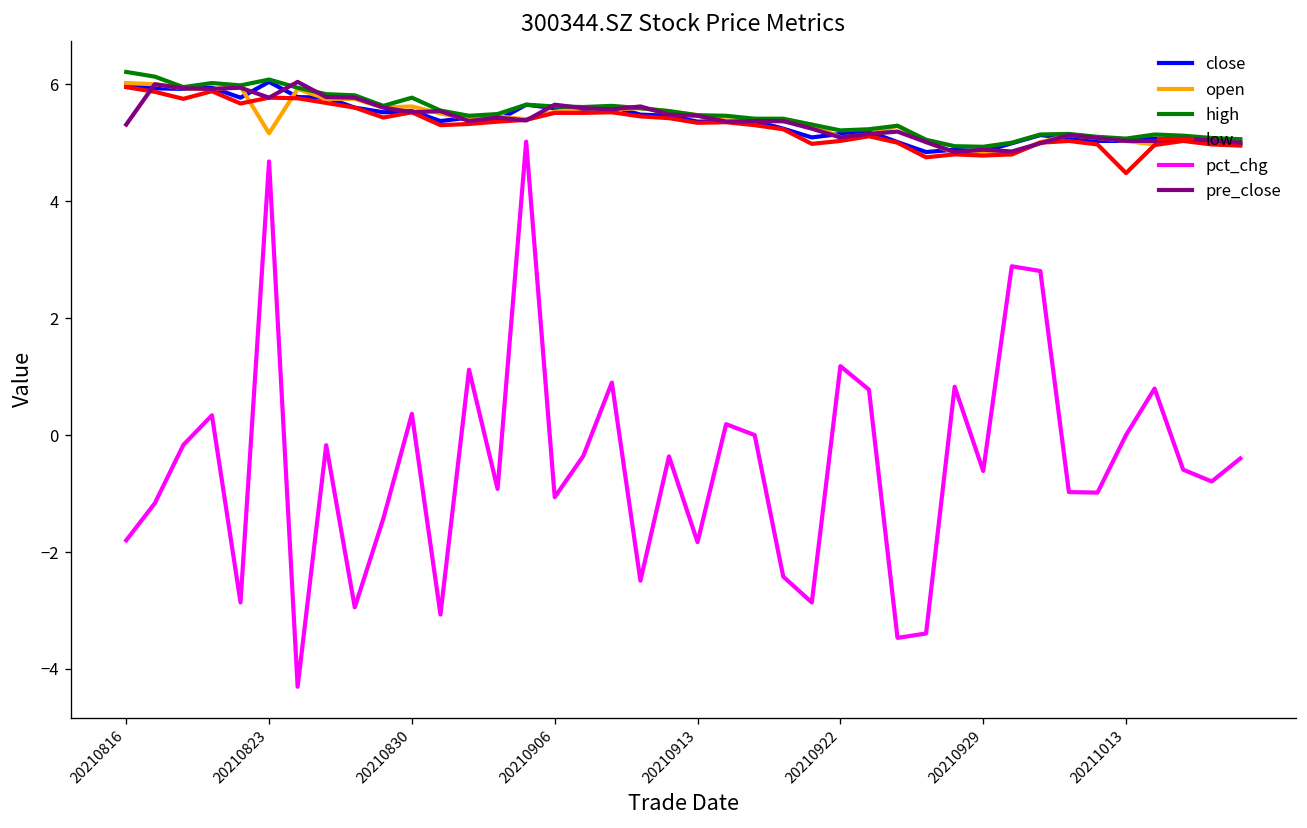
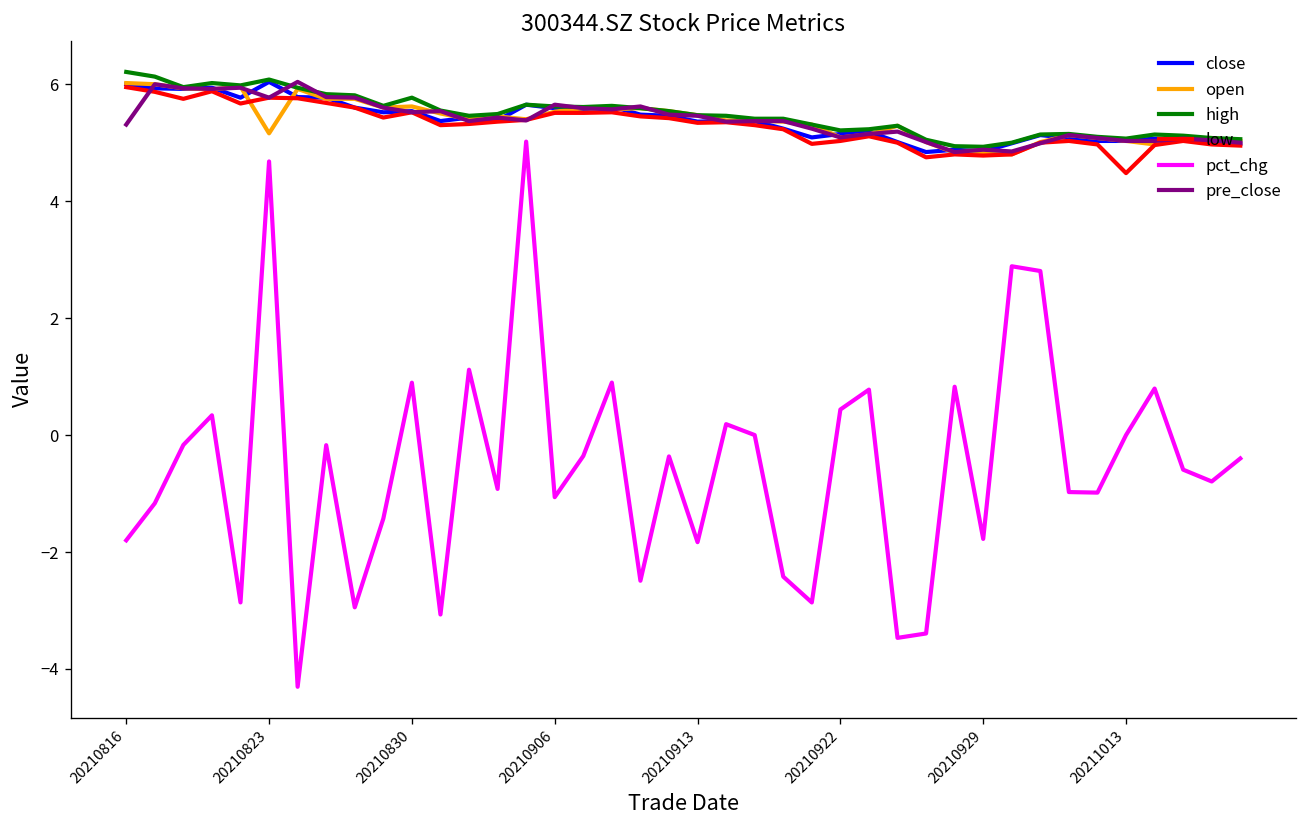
pct_chg, 20210830: 0.4 -> 0.9
pct_chg, 20210922: 1.2 -> 0.4
pct_chg, 20210929: -0.6 -> -1.8
